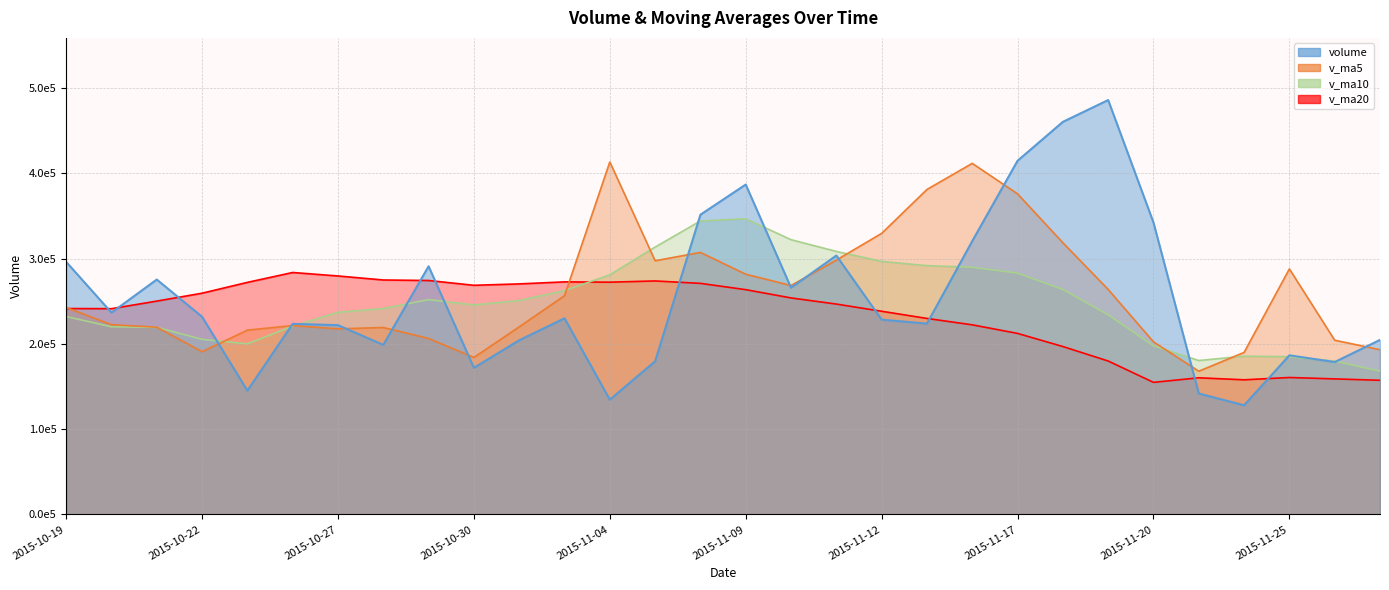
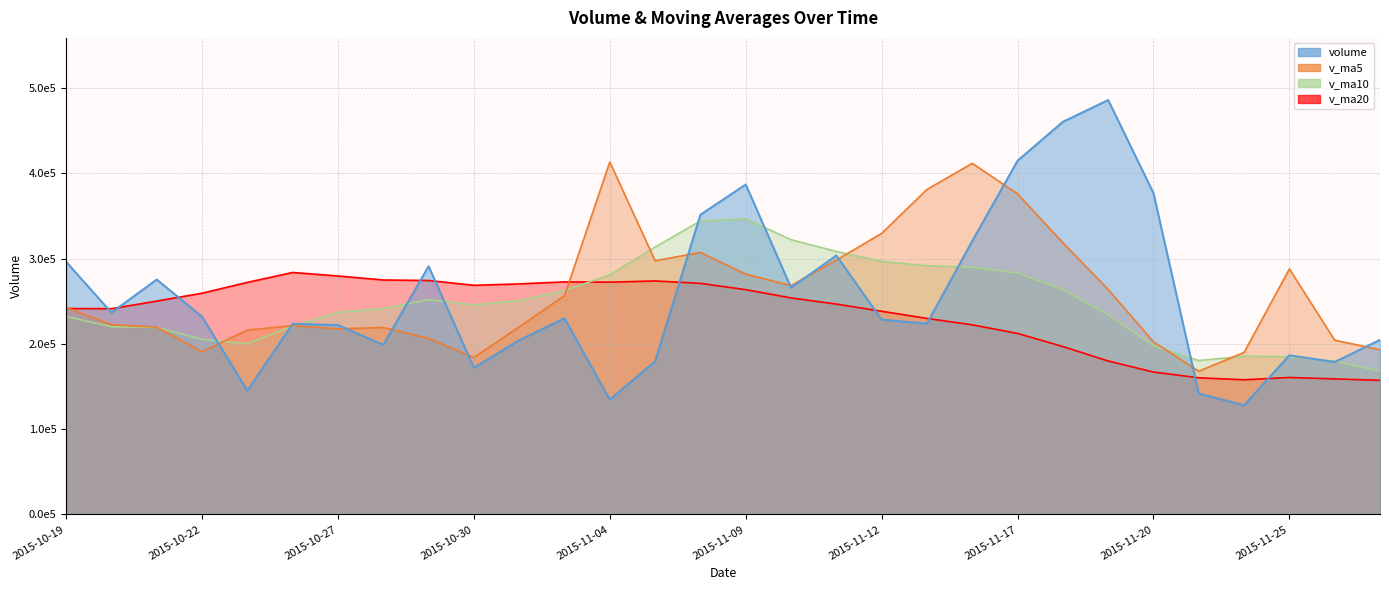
v_ma20, 2015-11-20: 150000 -> 170000
volume, 2015-11-20: 340000 -> 380000
